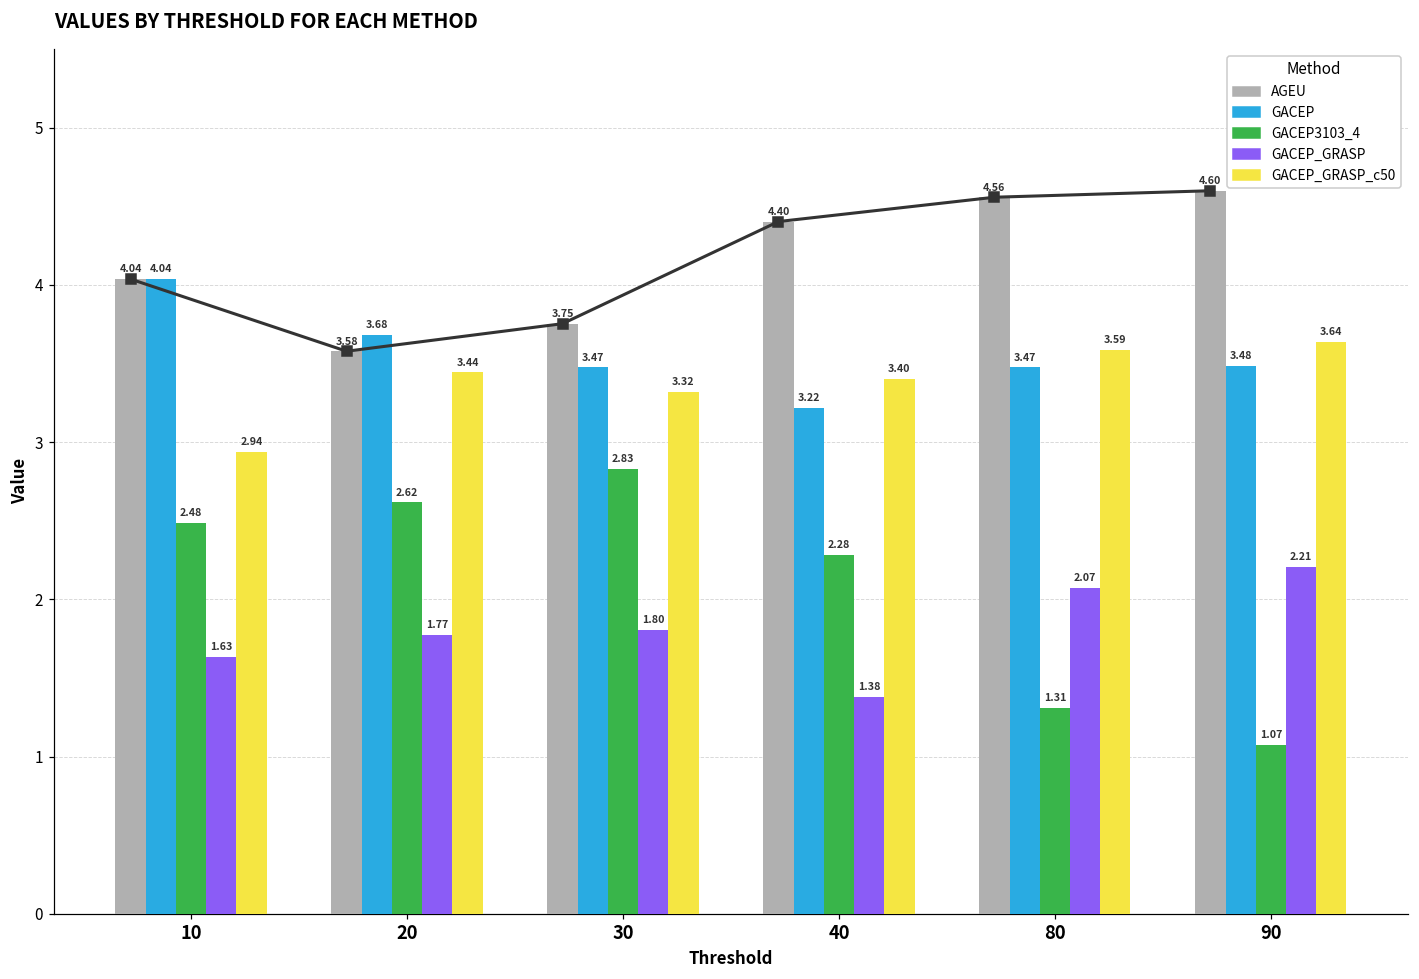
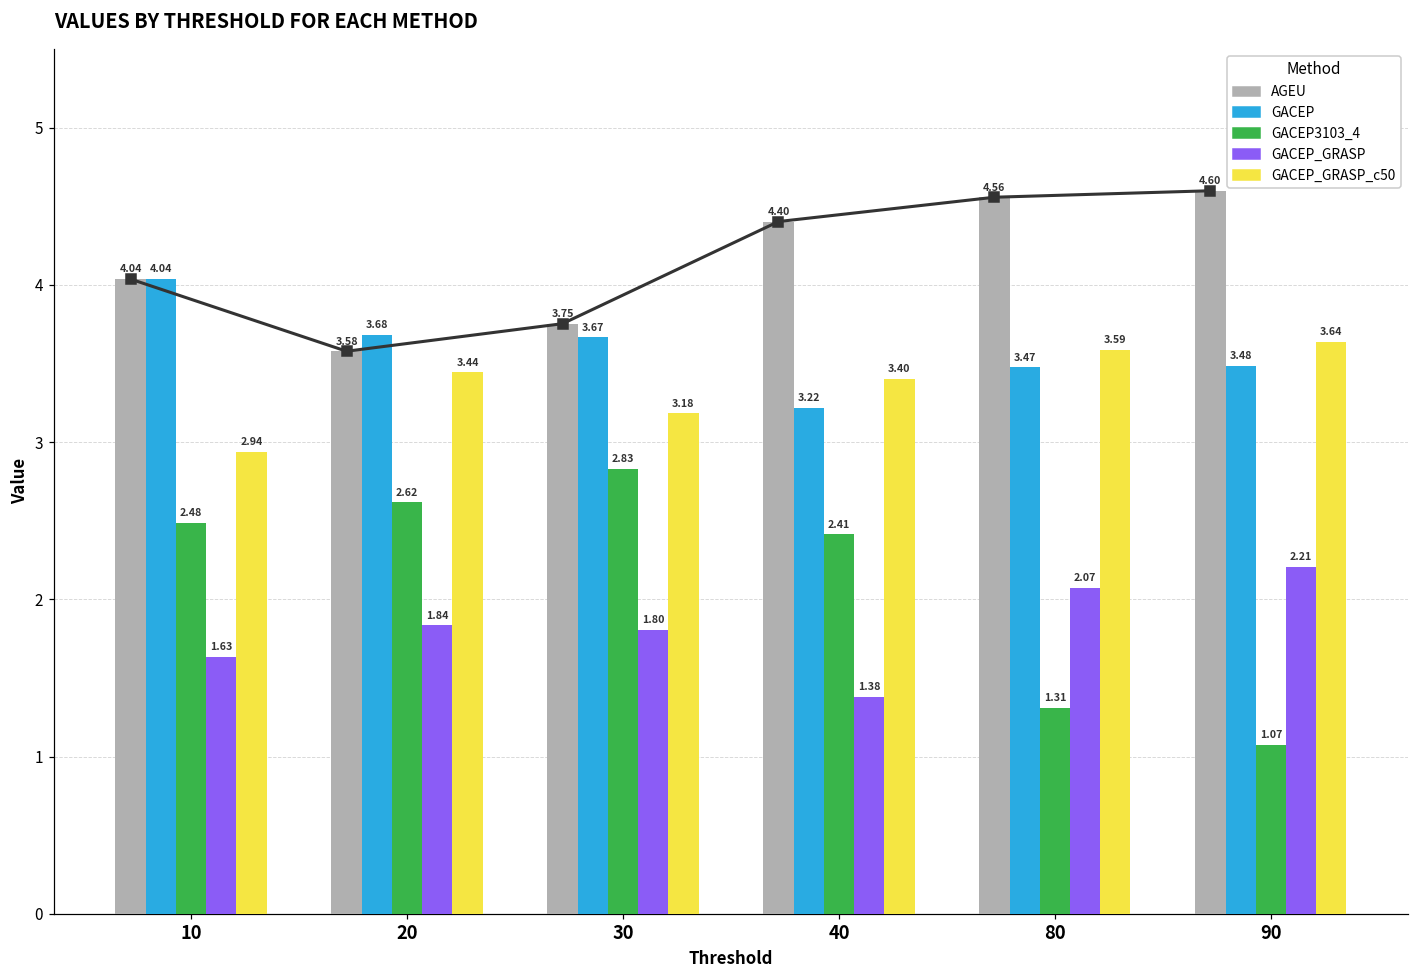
GACEP_GRASP, 20: 1.77 -> 1.84
GACEP, 30: 3.47 -> 3.67
GACEP_GRASP_c50, 30: 3.32 -> 3.18
GACEP3103_4, 40: 2.28 -> 2.41
